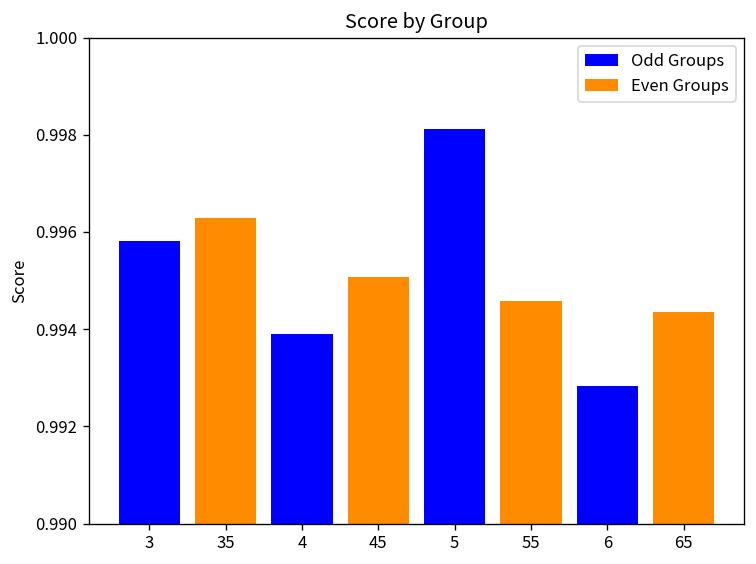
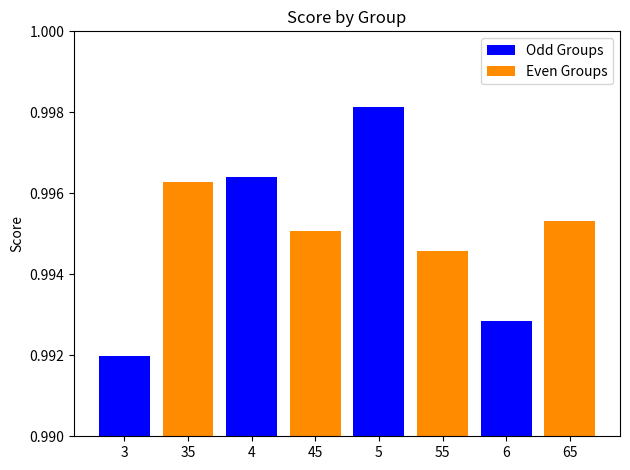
Odd Groups, 3: 0.9958 -> 0.9920
Odd Groups, 4: 0.9939 -> 0.9964
Even Groups, 65: 0.9943 -> 0.9953
